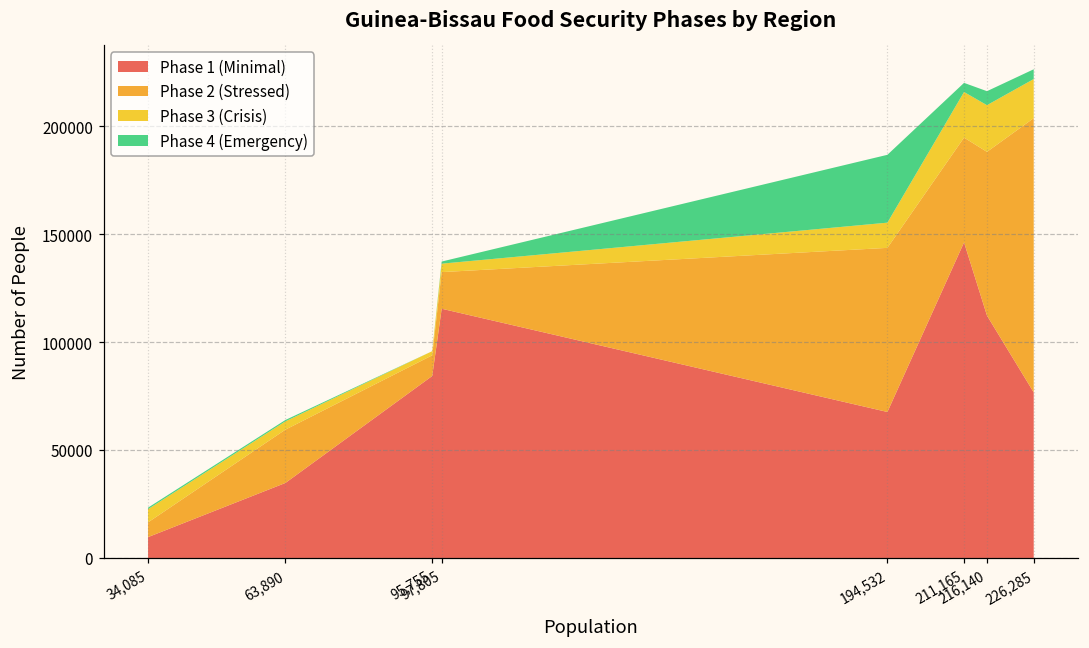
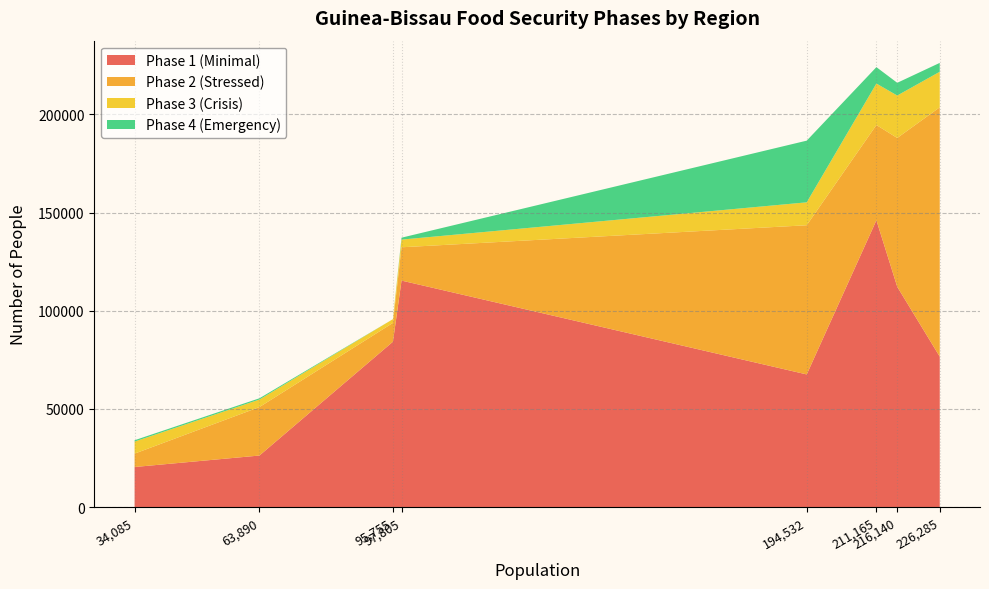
Phase 1 (Minimal), 34,085: 10000 -> 20000
Phase 1 (Minimal), 63,890: 35000 -> 26000
Phase 4 (Emergency), 211,165: 4000 -> 8000
